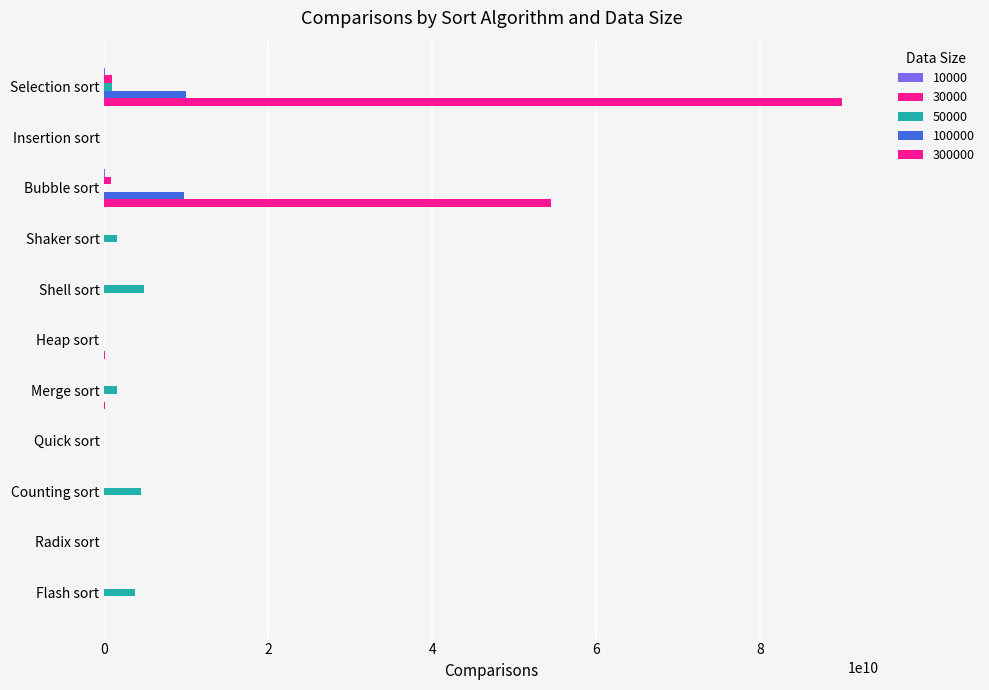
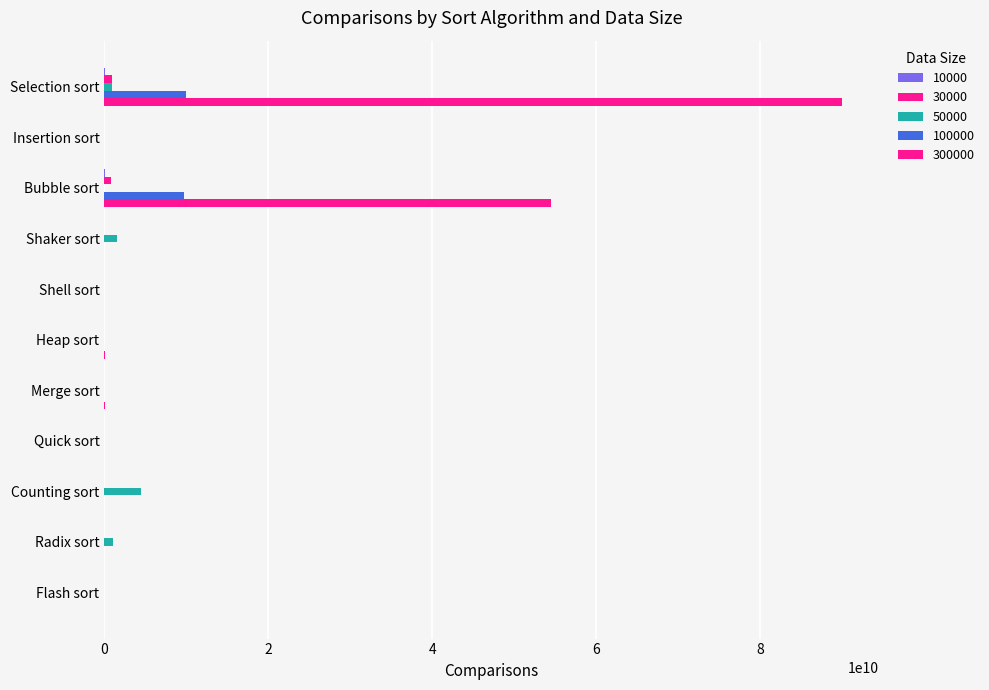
50000, Shell sort: 5000000000 -> 0
50000, Merge sort: 2000000000 -> 0
50000, Radix sort: 0 -> 1000000000
50000, Flash sort: 4000000000 -> 0
